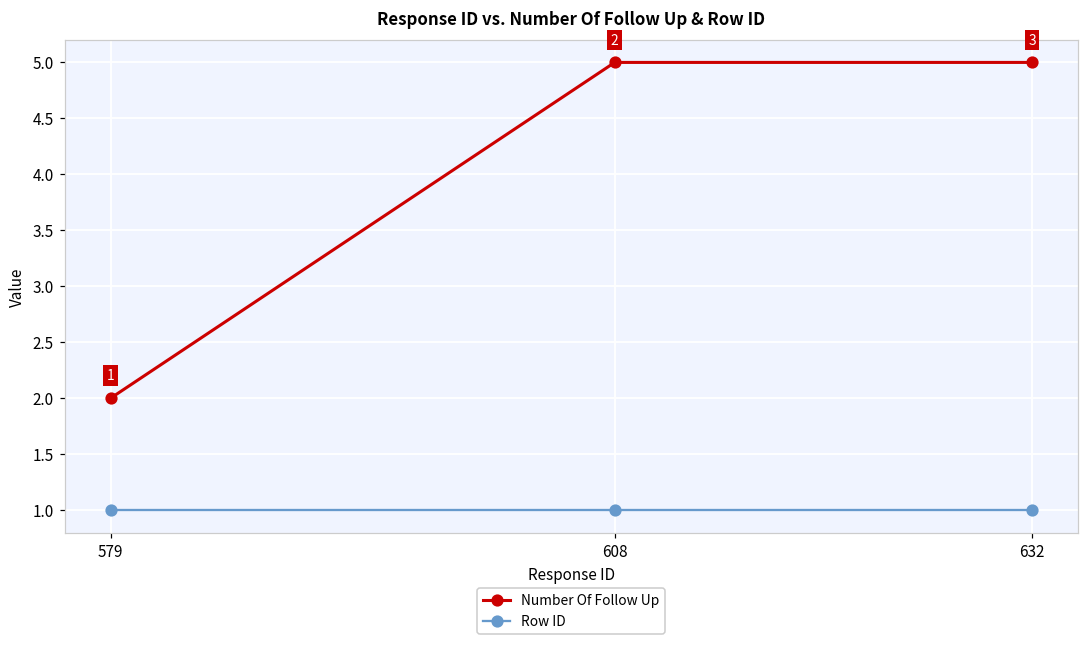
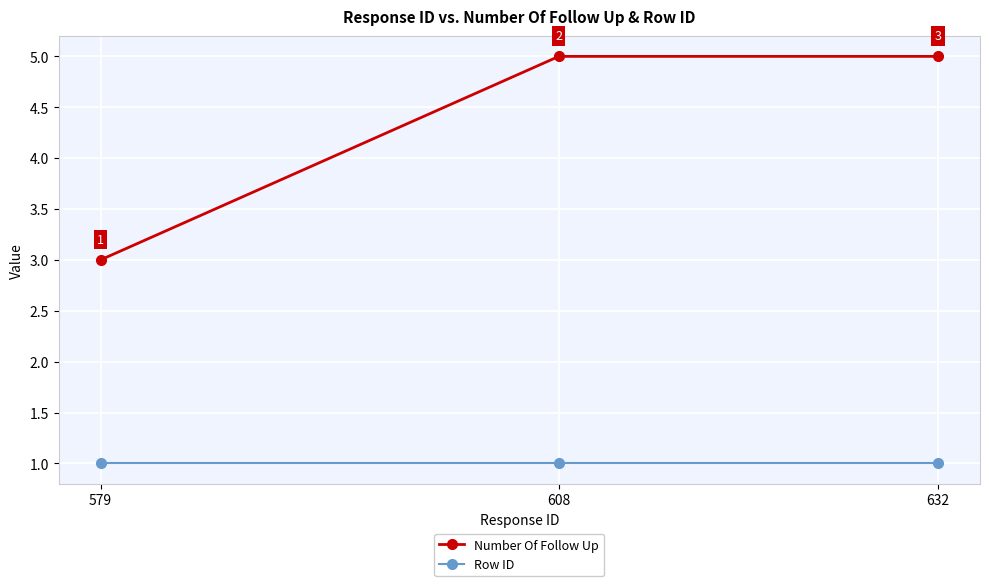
Number Of Follow Up, 579: 2 -> 3
